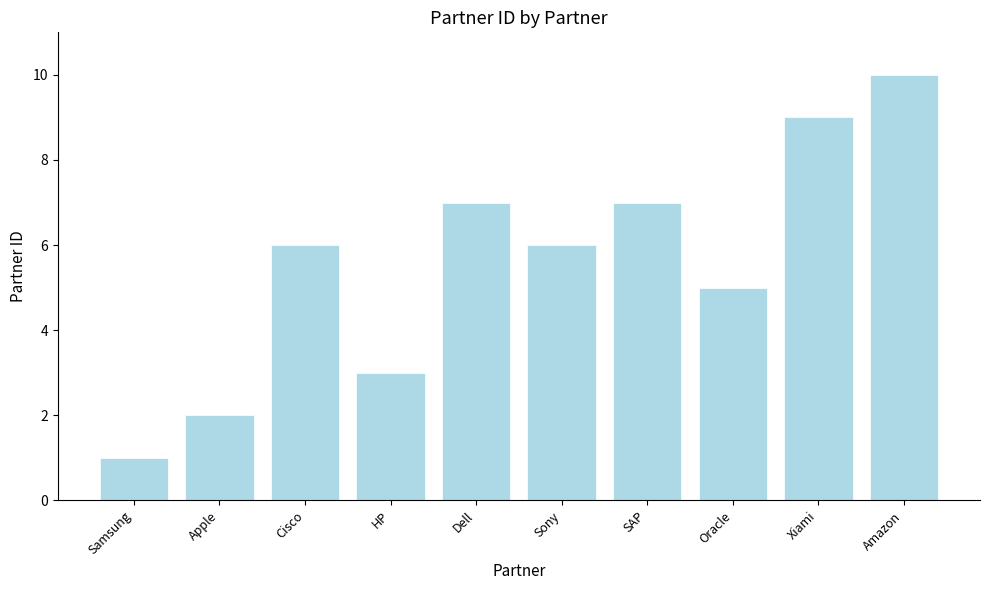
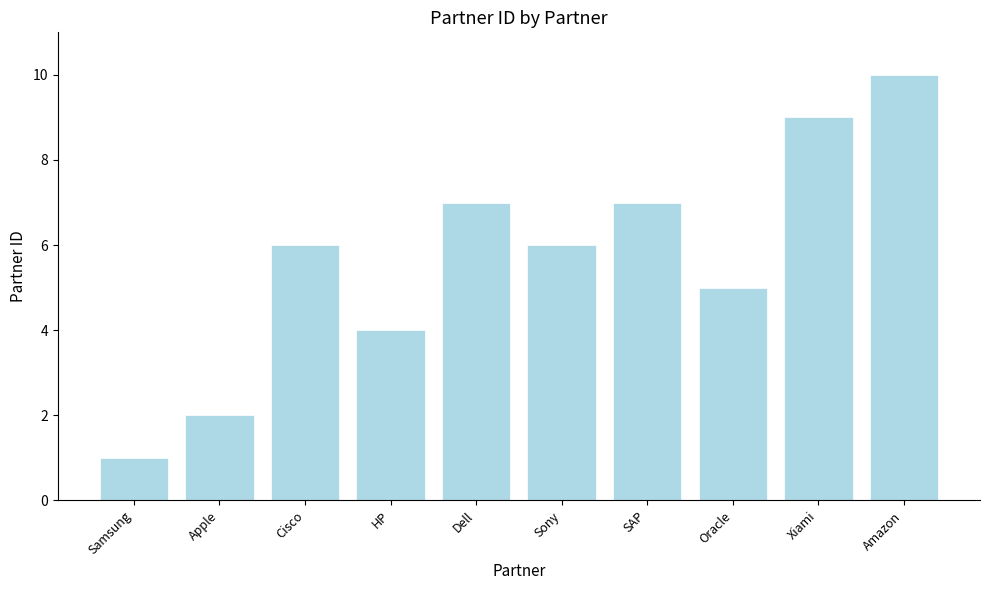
HP: 3 -> 4
